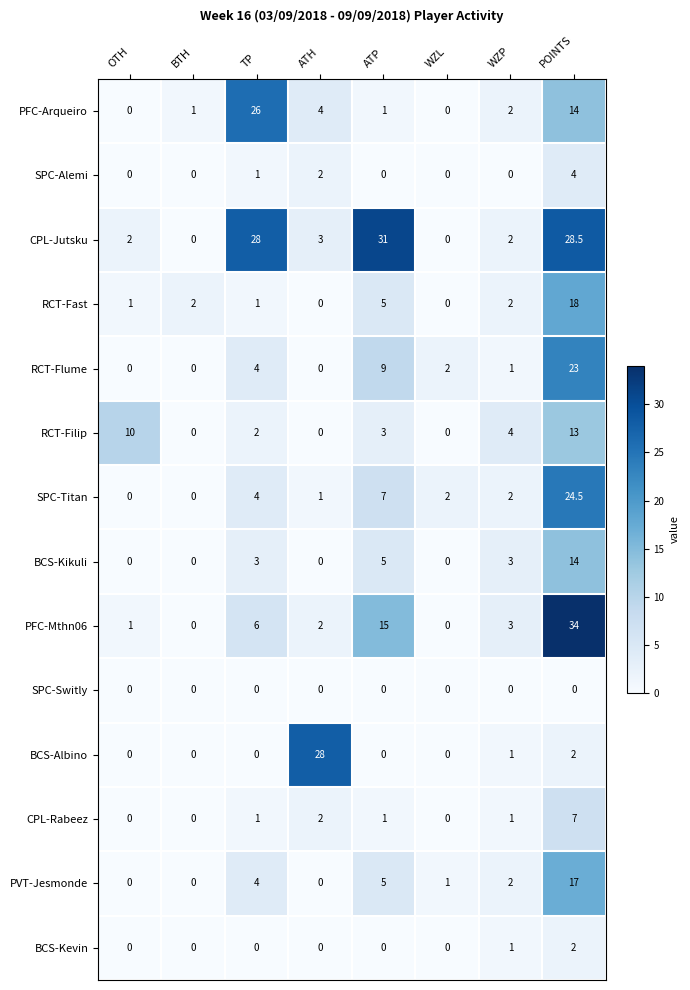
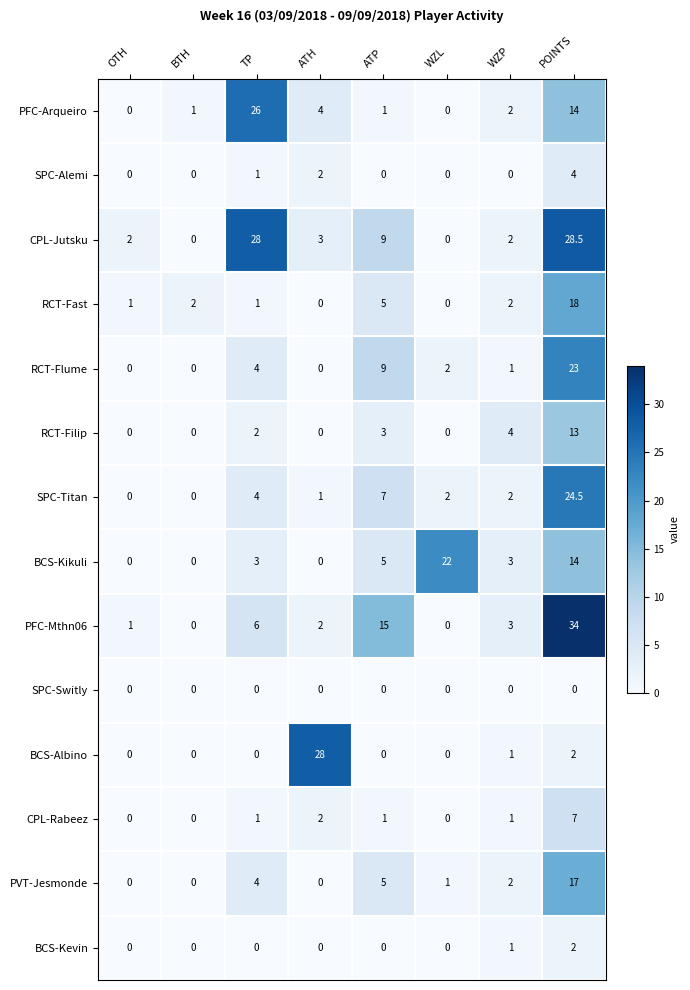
CPL-Jutsku, ATP: 31 -> 9
RCT-Filip, OTH: 10 -> 0
BCS-Kikuli, WZL: 0 -> 22
